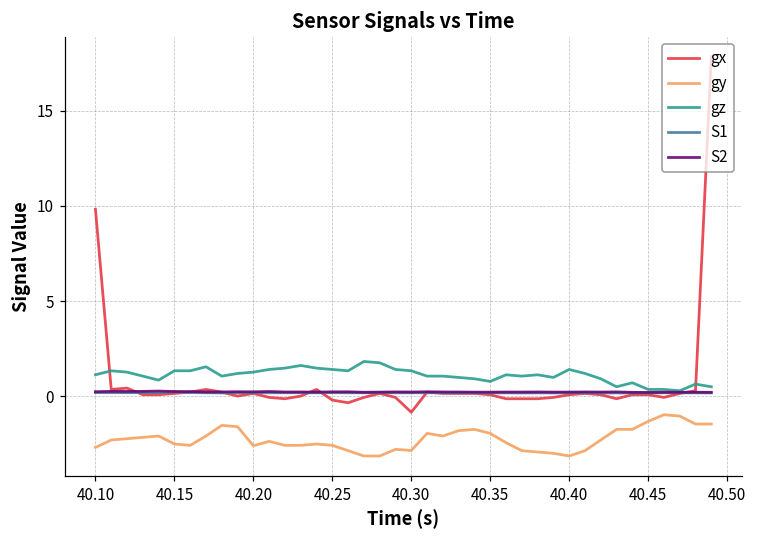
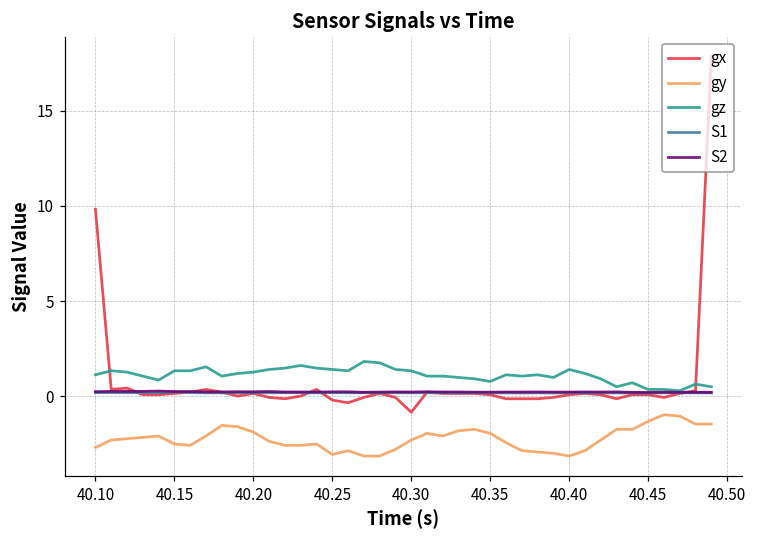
gy, 40.20: -2.6 -> -1.9
gy, 40.25: -2.6 -> -3.1
gy, 40.30: -2.9 -> -2.3
